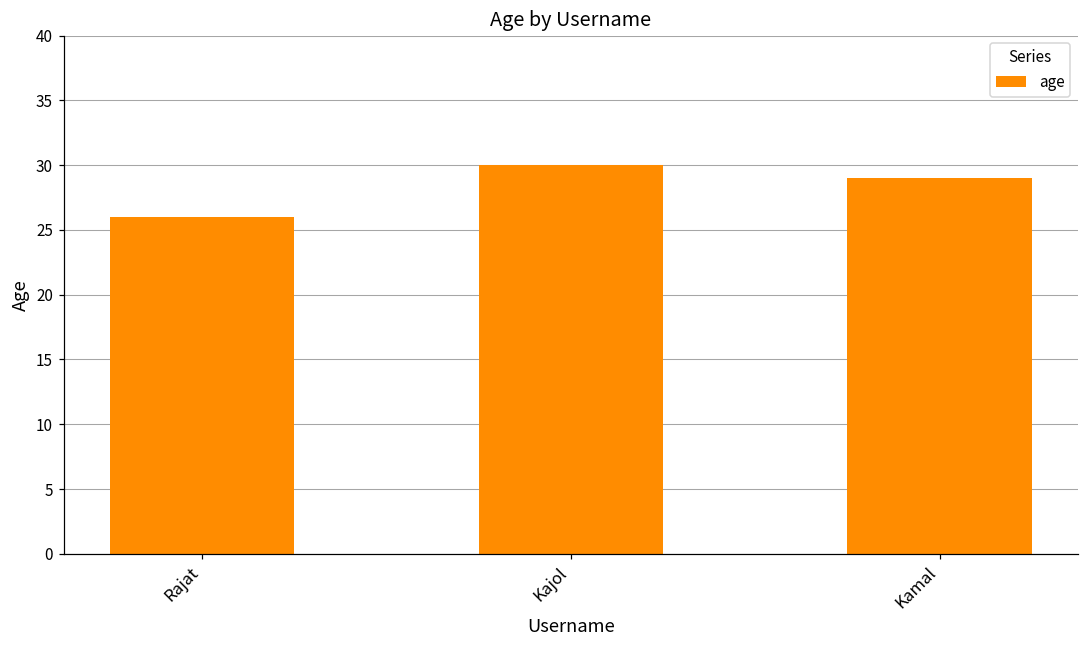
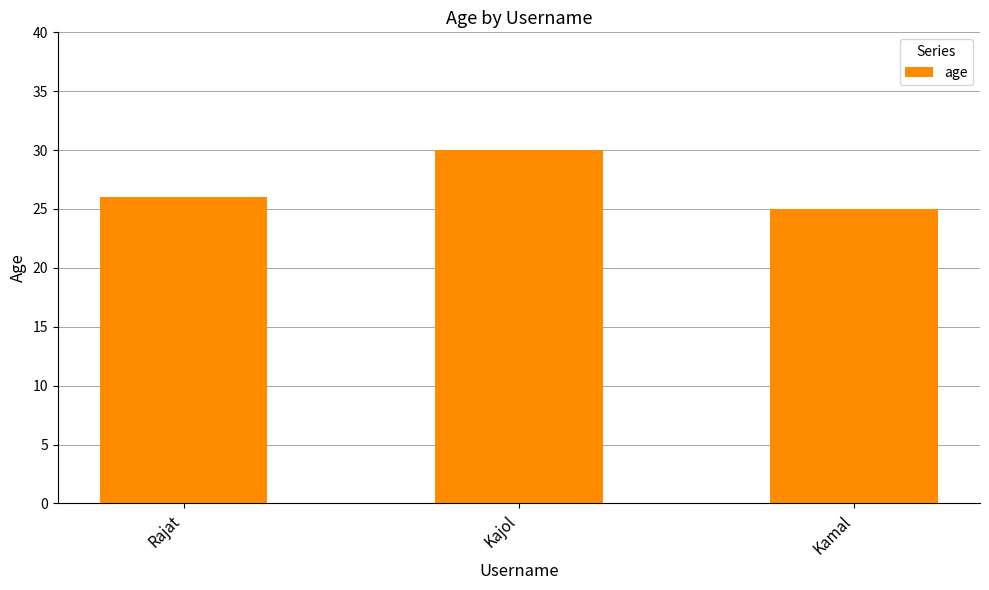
Kamal: 29 -> 25
